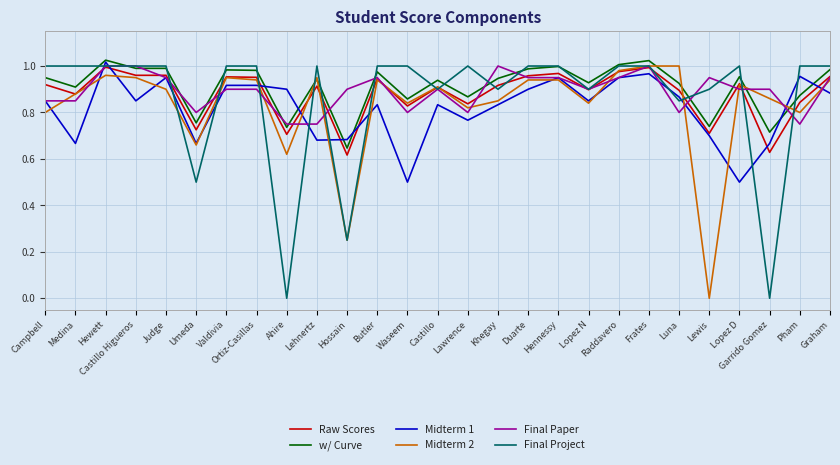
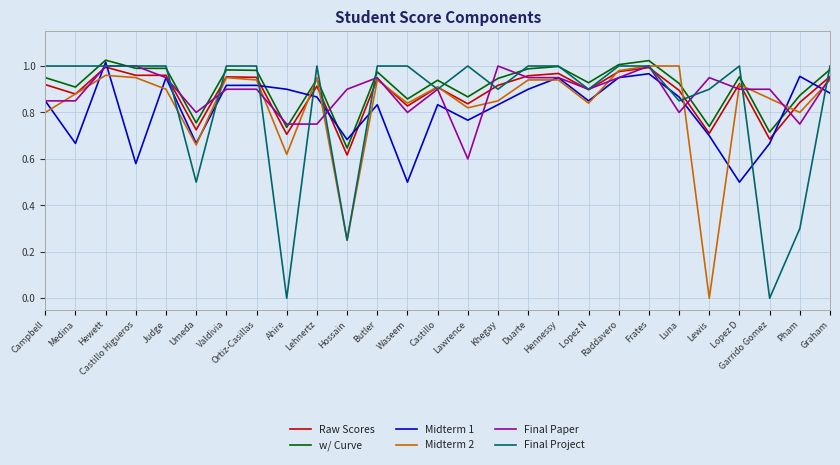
Midterm 1, Castillo Higueros: 0.85 -> 0.58
Midterm 1, Lehnertz: 0.68 -> 0.87
Final Paper, Lawrence: 0.8 -> 0.6
Raw Scores, Garrido Gomez: 0.63 -> 0.69
Final Project, Pham: 1.0 -> 0.3
